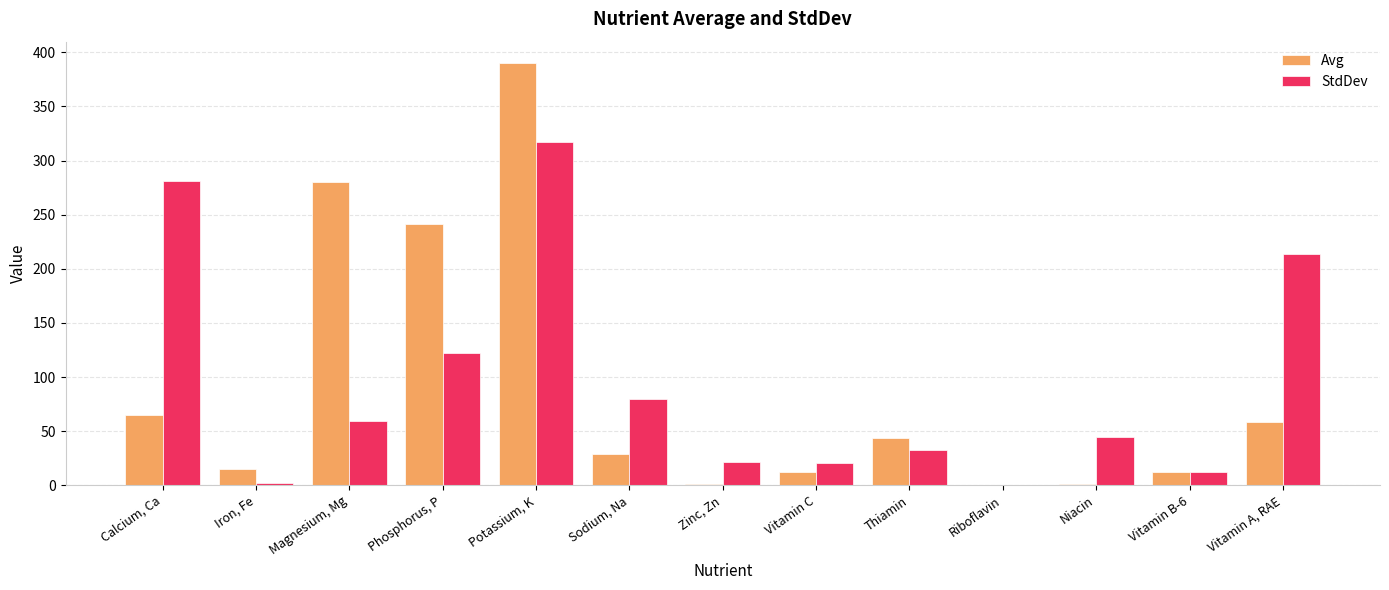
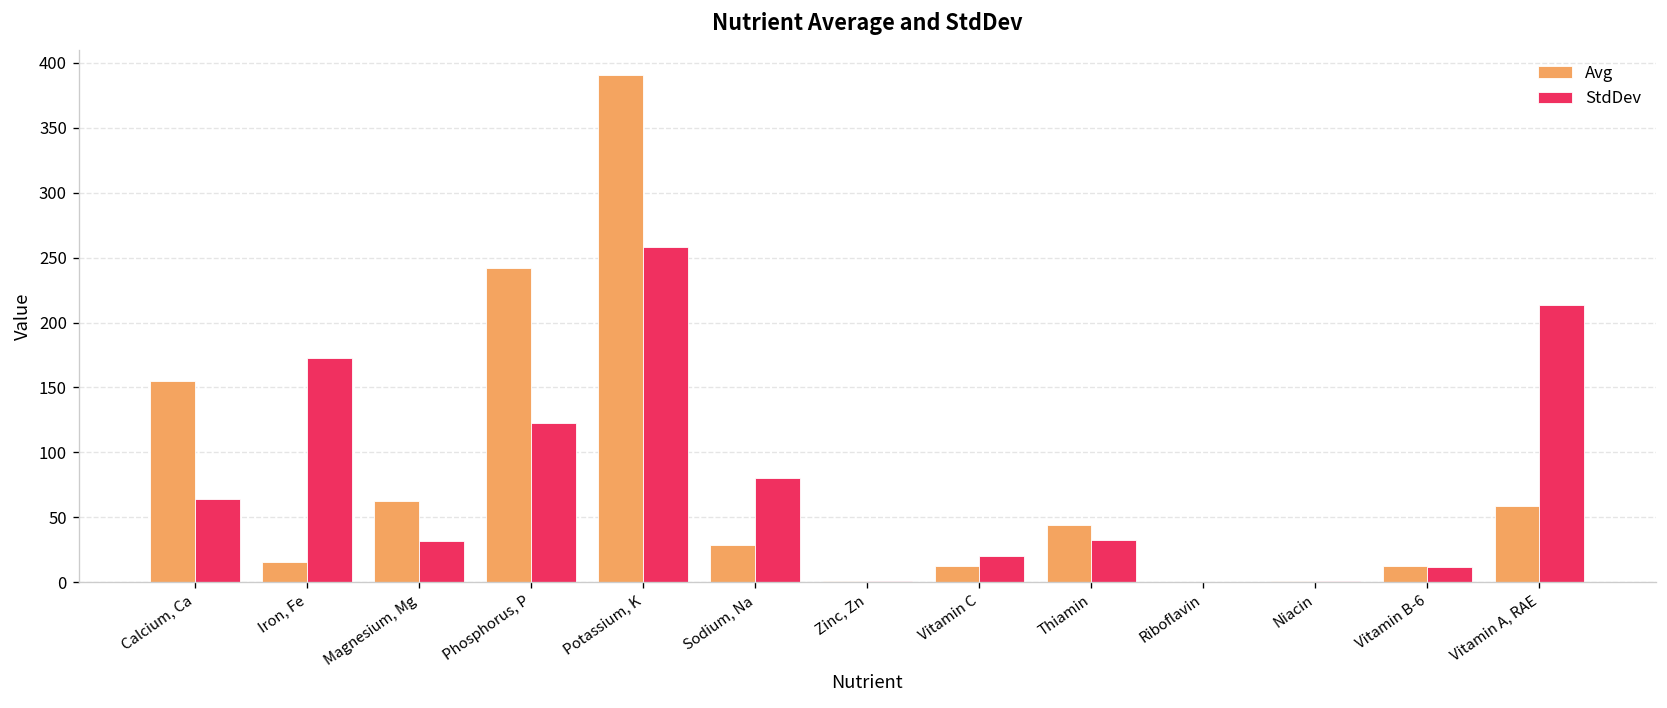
Avg, Calcium, Ca: 65 -> 155
StdDev, Calcium, Ca: 282 -> 64
StdDev, Iron, Fe: 2 -> 173
Avg, Magnesium, Mg: 281 -> 62
StdDev, Magnesium, Mg: 59 -> 32
StdDev, Potassium, K: 318 -> 258
StdDev, Zinc, Zn: 21 -> 1
StdDev, Niacin: 44 -> 1
